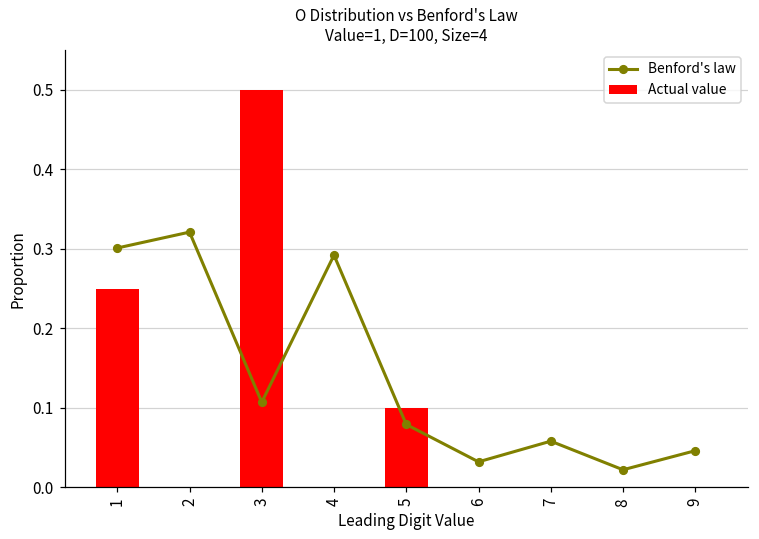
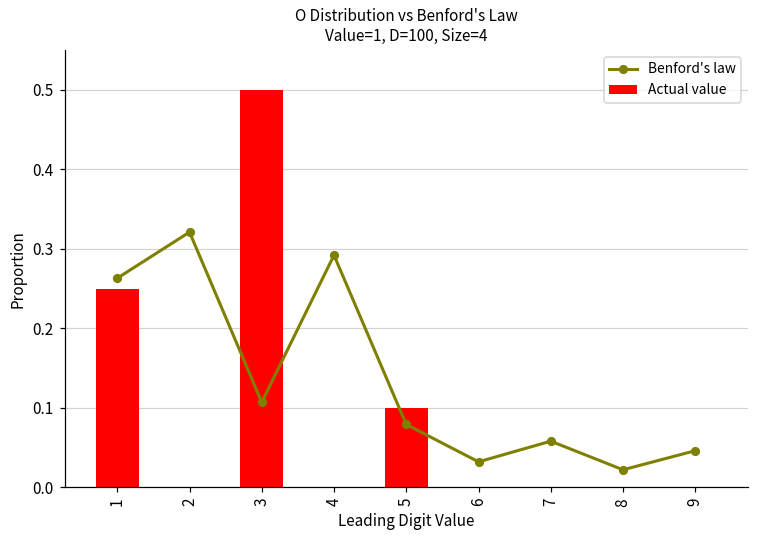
Benford's law, 1: 0.30 -> 0.26
